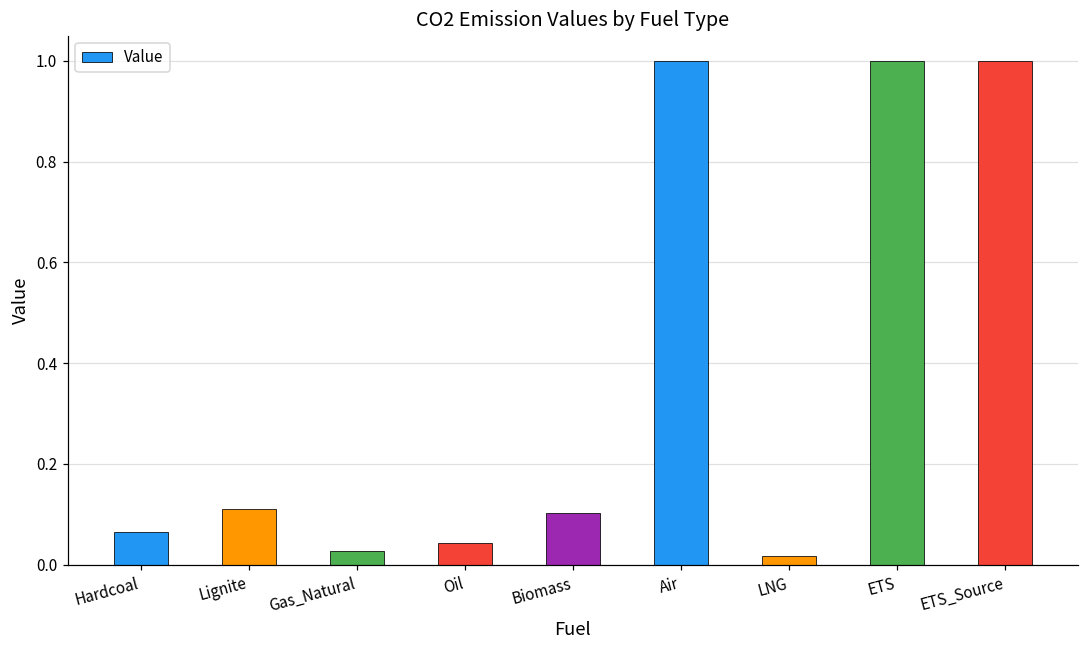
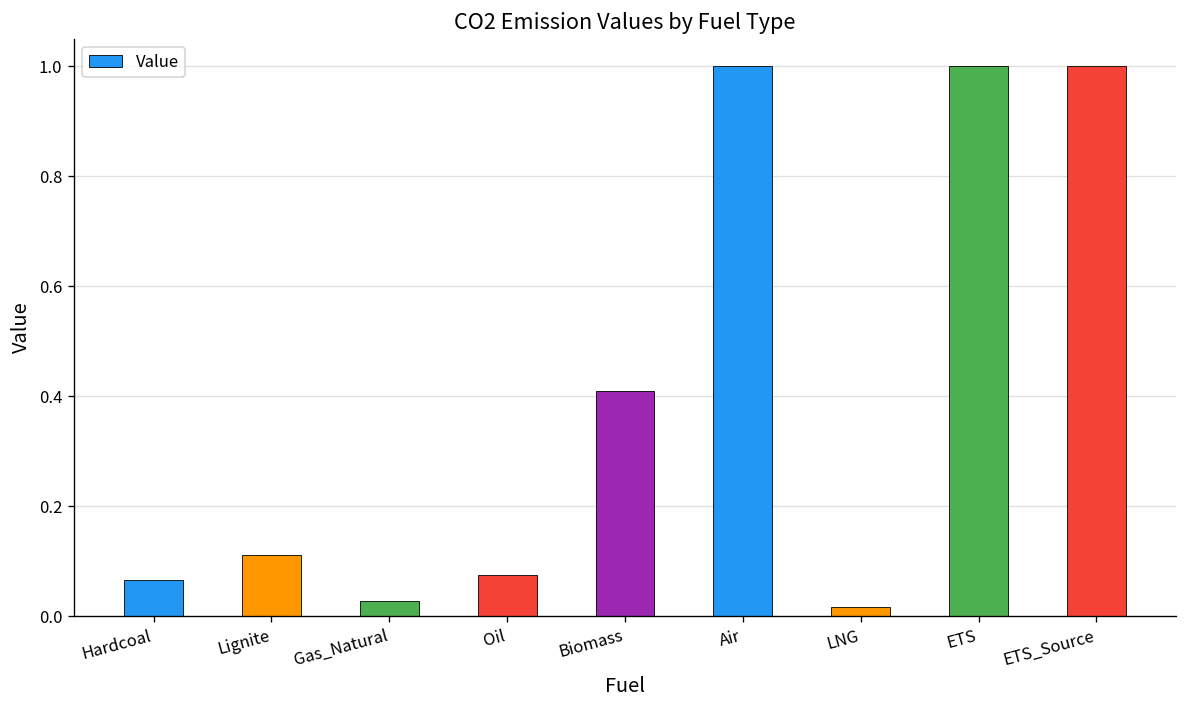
Oil: 0.04 -> 0.07
Biomass: 0.10 -> 0.41
